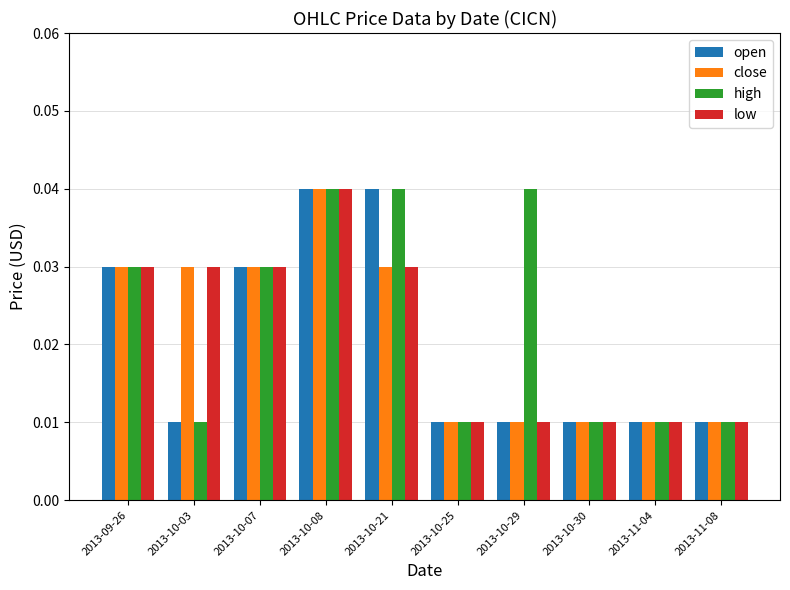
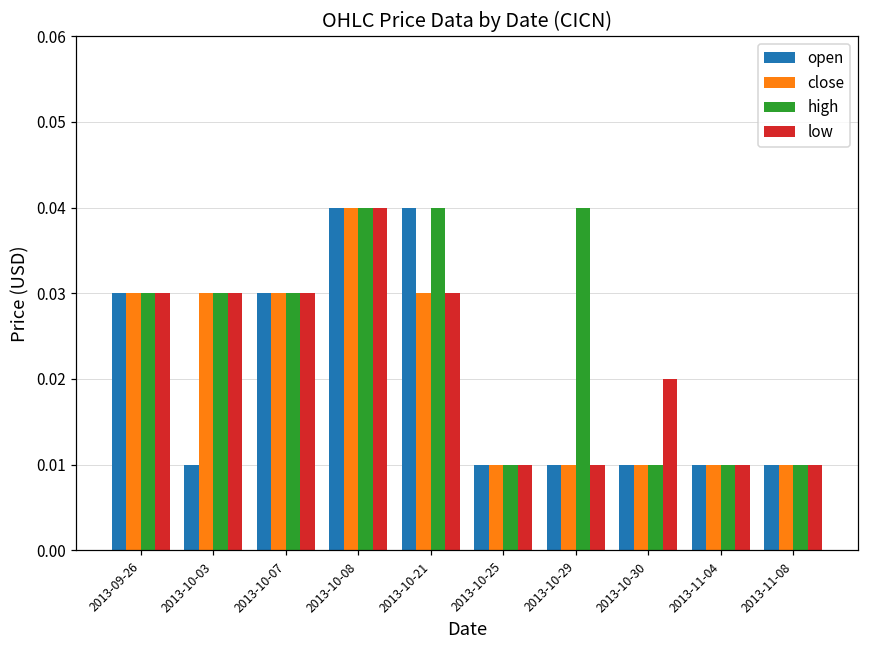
high, 2013-10-03: 0.01 -> 0.03
low, 2013-10-30: 0.01 -> 0.02
